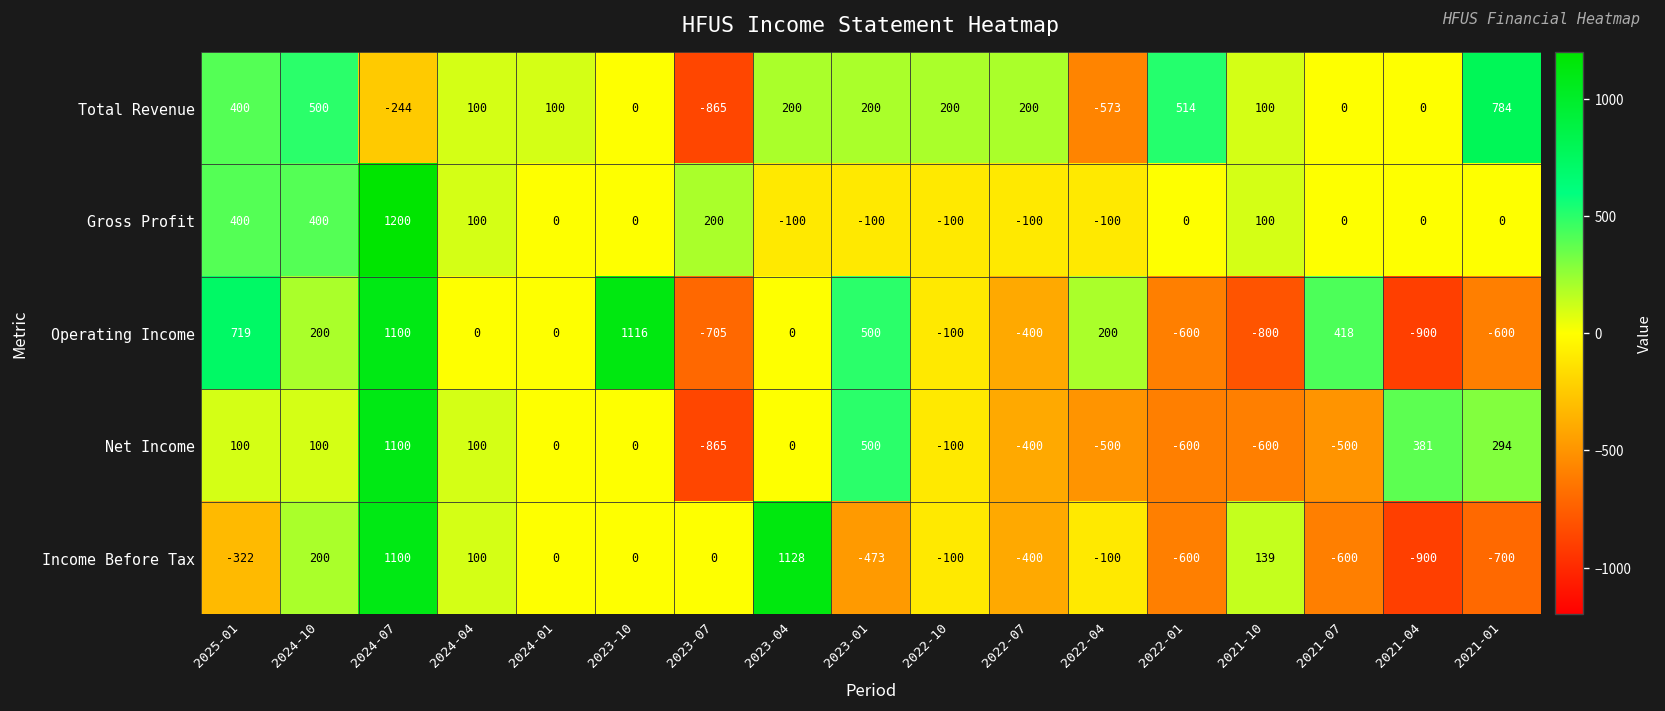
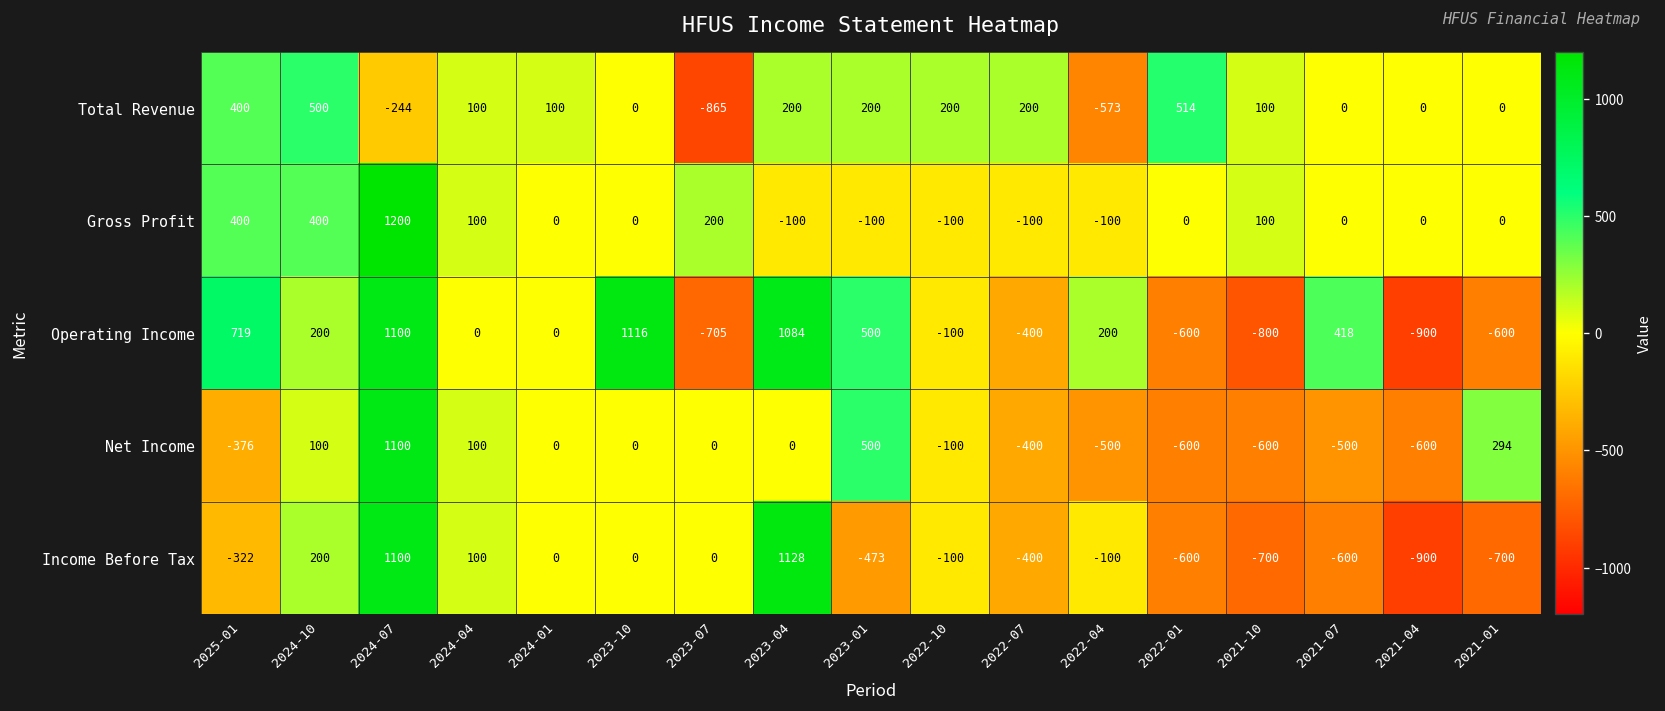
Total Revenue, 2021-01: 784 -> 0
Operating Income, 2023-04: 0 -> 1084
Net Income, 2025-01: 100 -> -376
Net Income, 2023-07: -865 -> 0
Net Income, 2021-04: 381 -> -600
Income Before Tax, 2021-10: 139 -> -700
